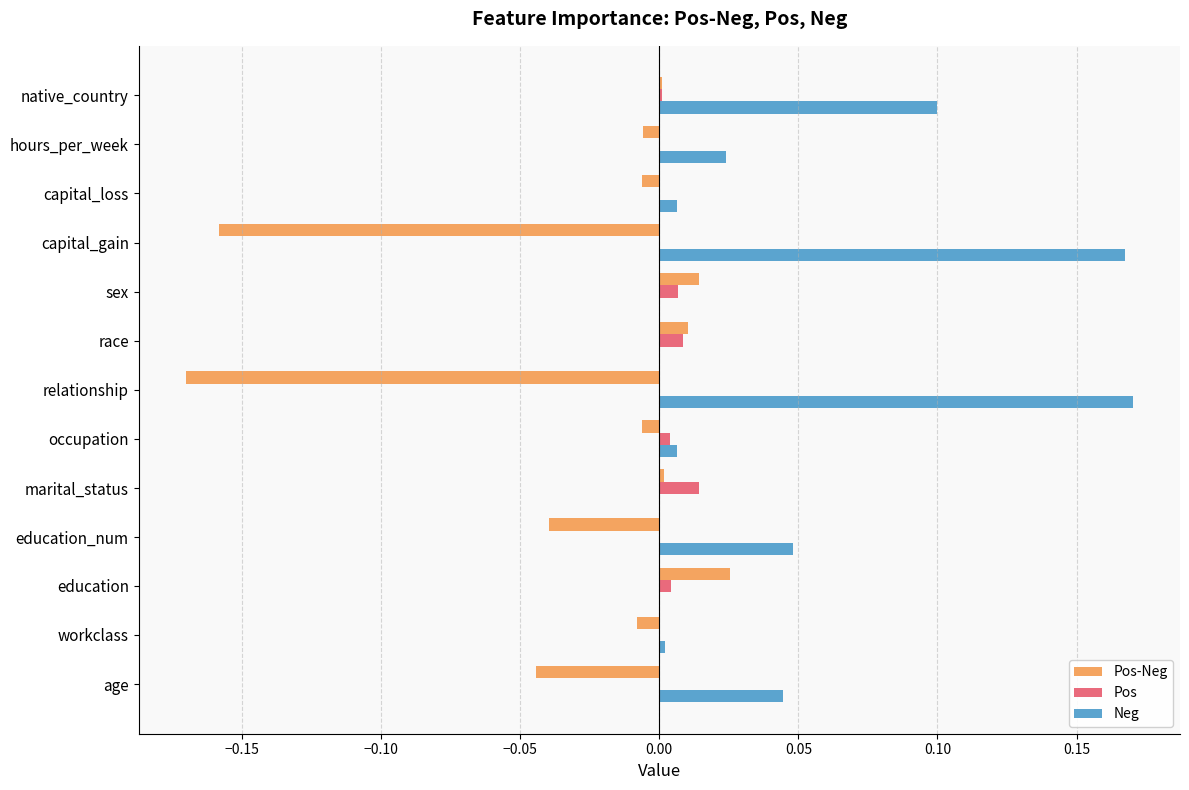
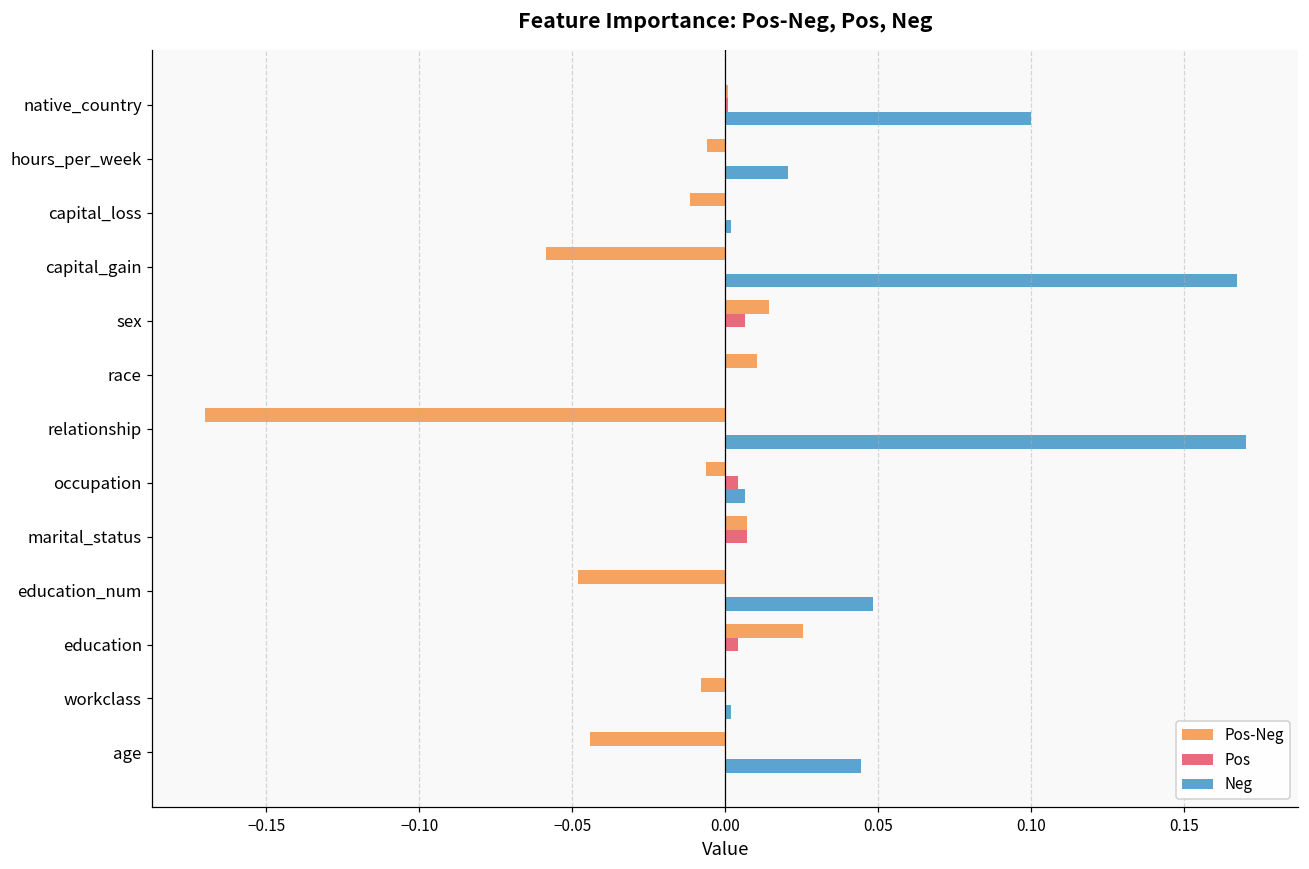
Neg, hours_per_week: 0.024 -> 0.020
Pos-Neg, capital_loss: -0.006 -> -0.012
Neg, capital_loss: 0.006 -> 0.002
Pos-Neg, capital_gain: -0.158 -> -0.058
Pos, race: 0.009 -> 0.000
Pos-Neg, marital_status: 0.002 -> 0.007
Pos, marital_status: 0.014 -> 0.007
Pos-Neg, education_num: -0.040 -> -0.048
